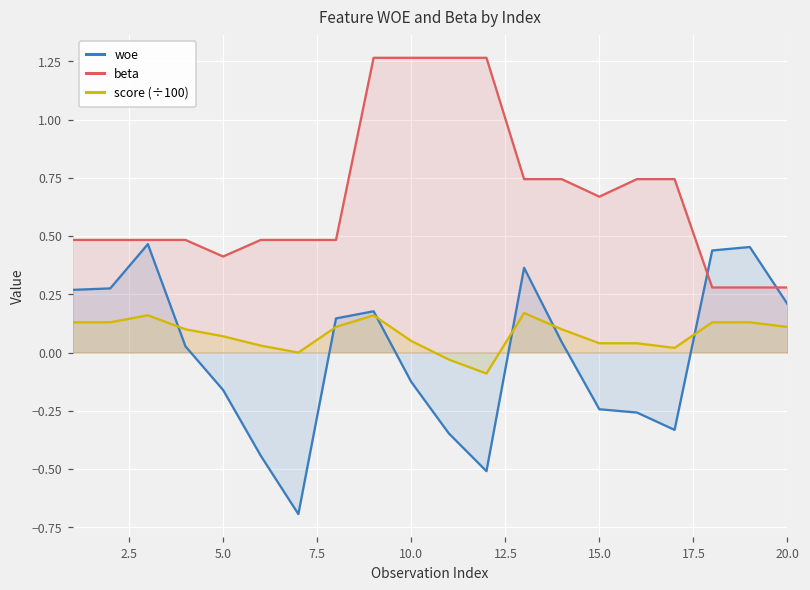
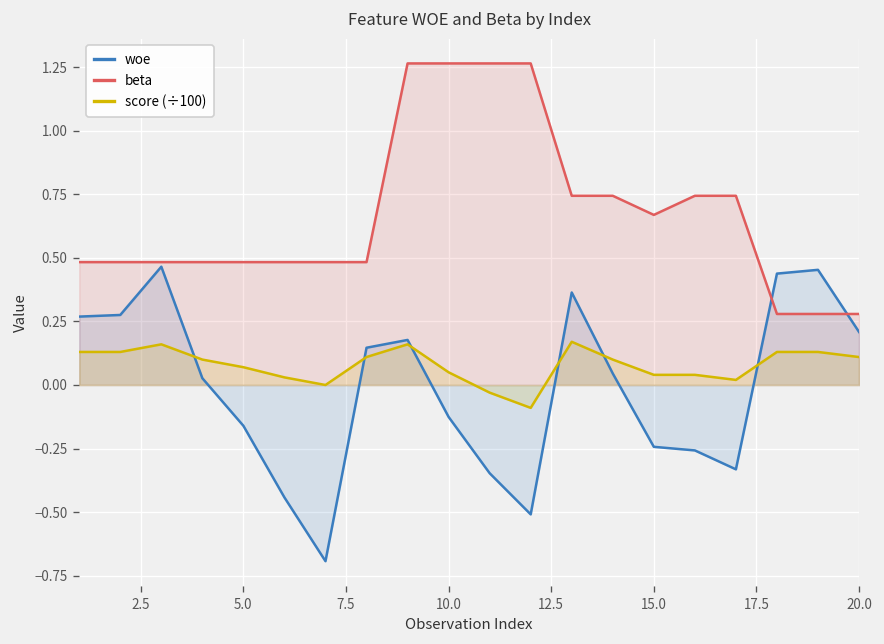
beta, 5.0: 0.41 -> 0.48
